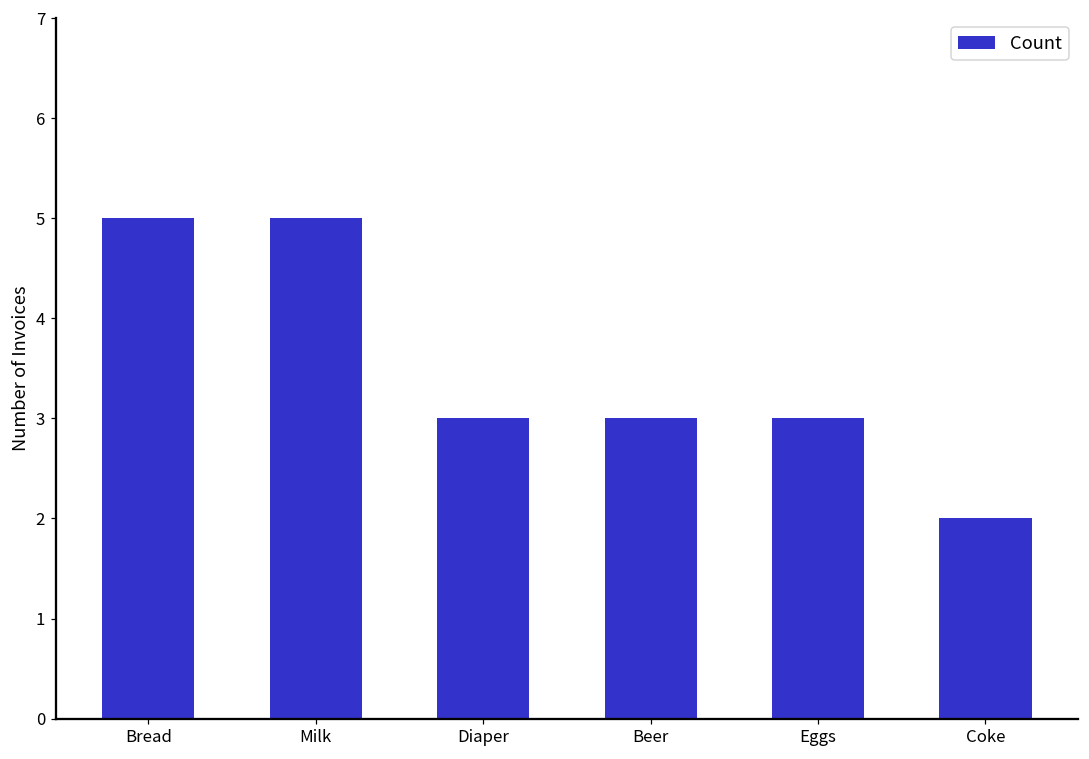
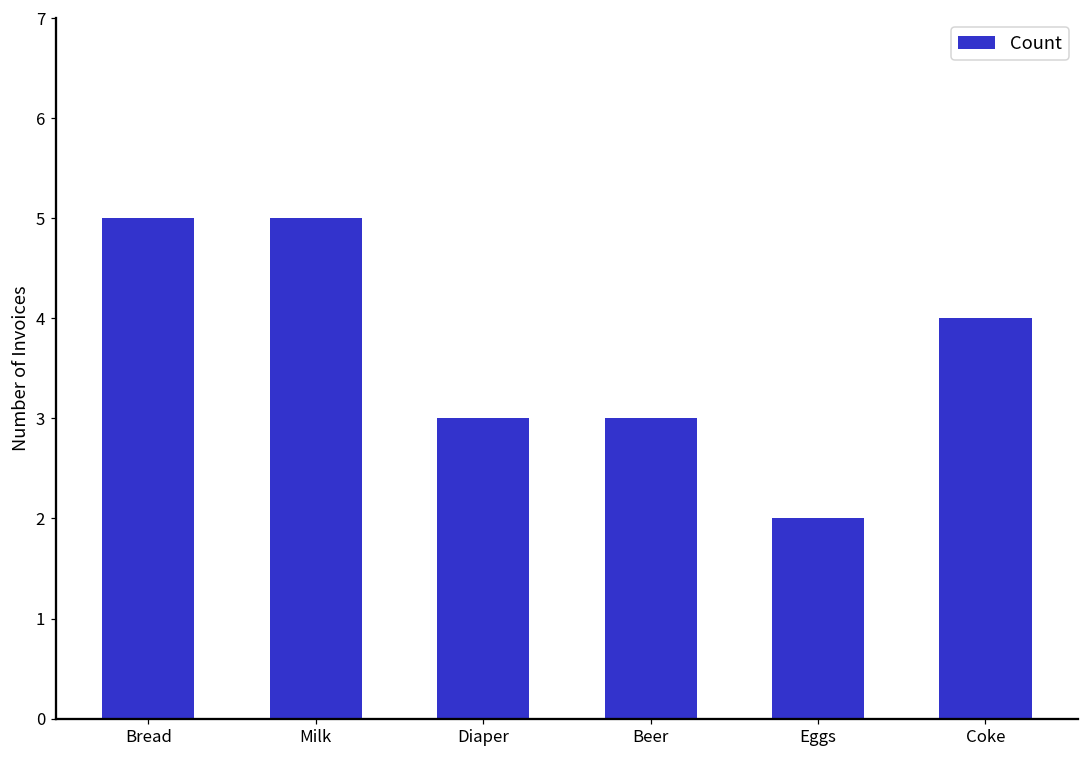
Eggs: 3 -> 2
Coke: 2 -> 4
